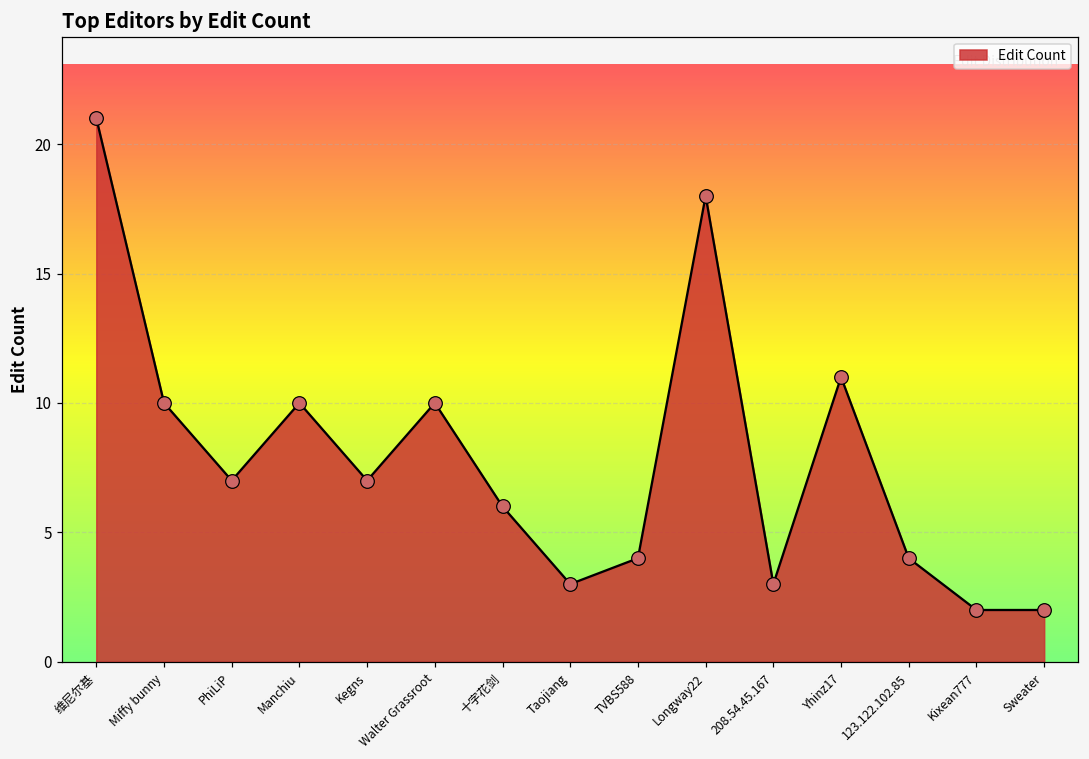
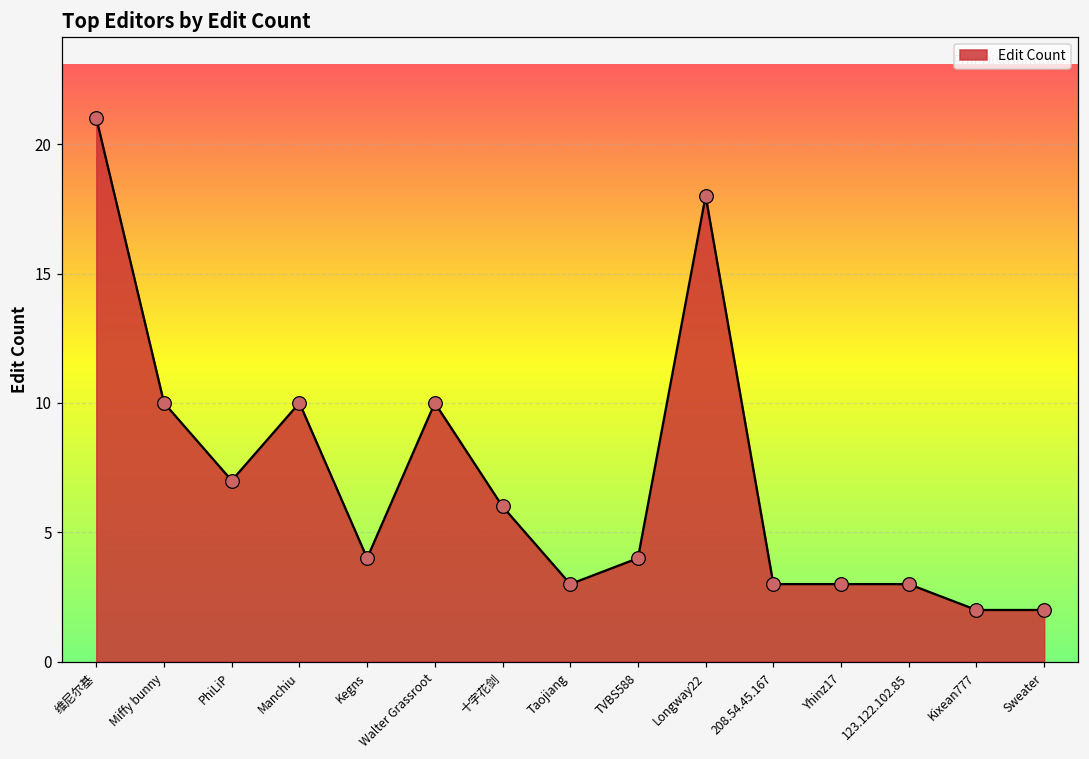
Kegns: 7 -> 4
Yhinz17: 11 -> 3
123.122.102.85: 4 -> 3
